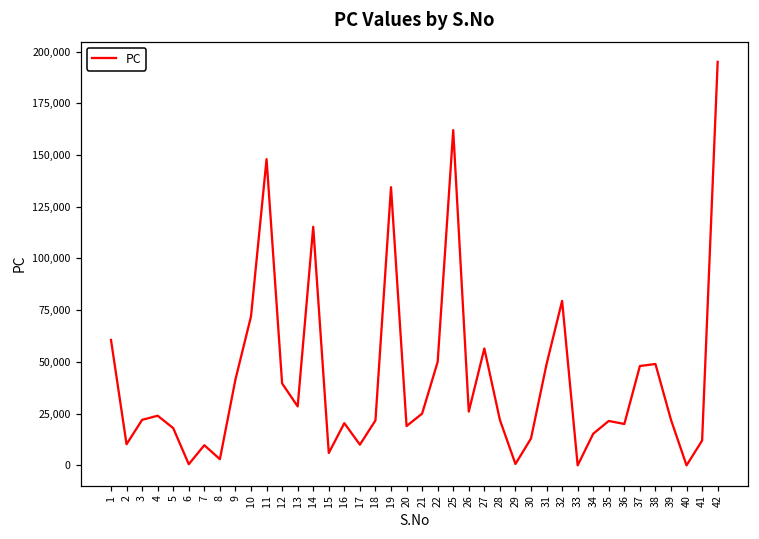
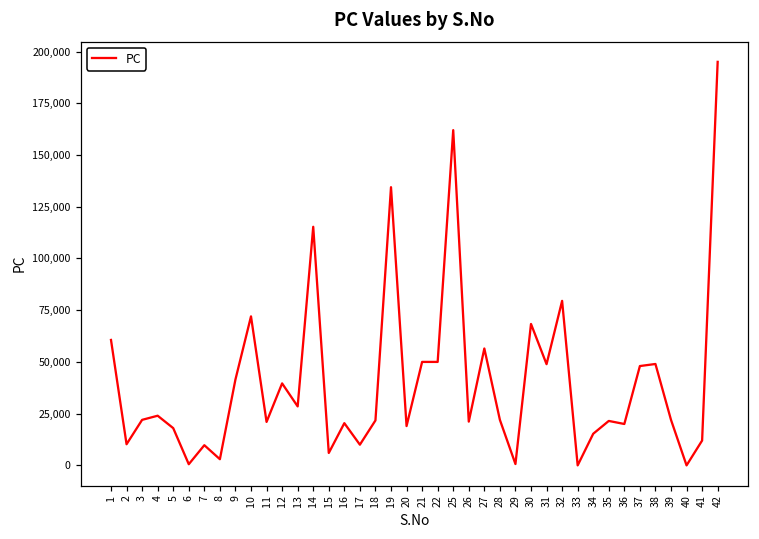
11: 148,000 -> 21,000
21: 25,000 -> 50,000
26: 26,000 -> 21,000
30: 13,000 -> 68,000
